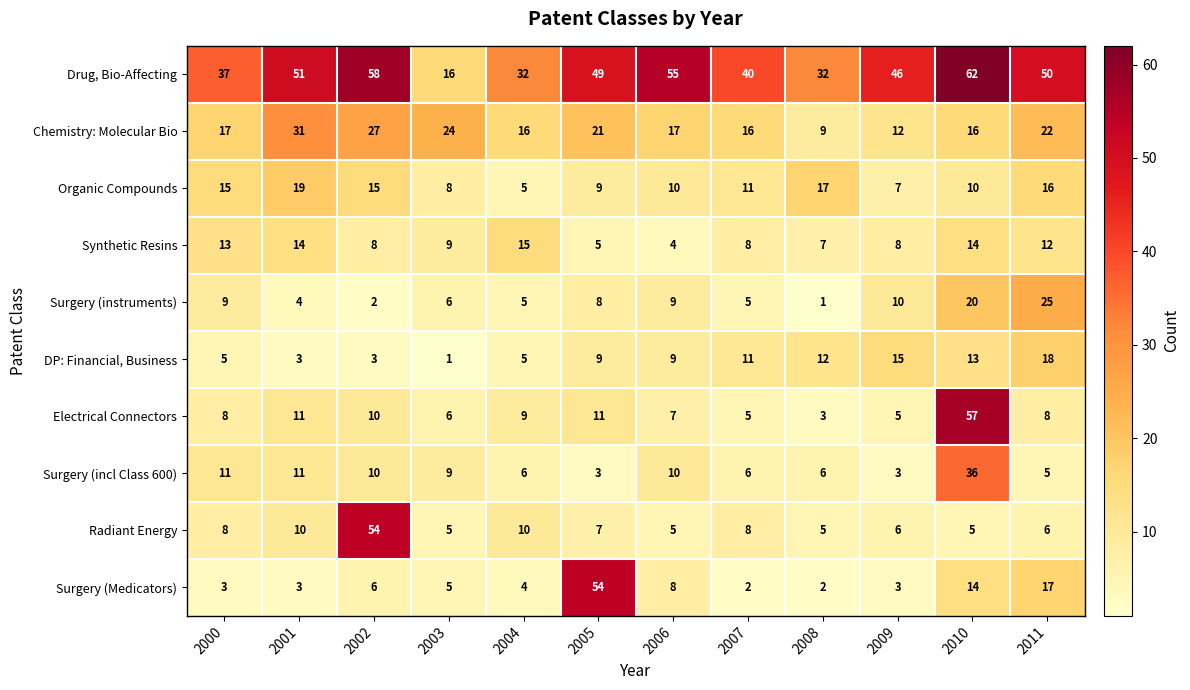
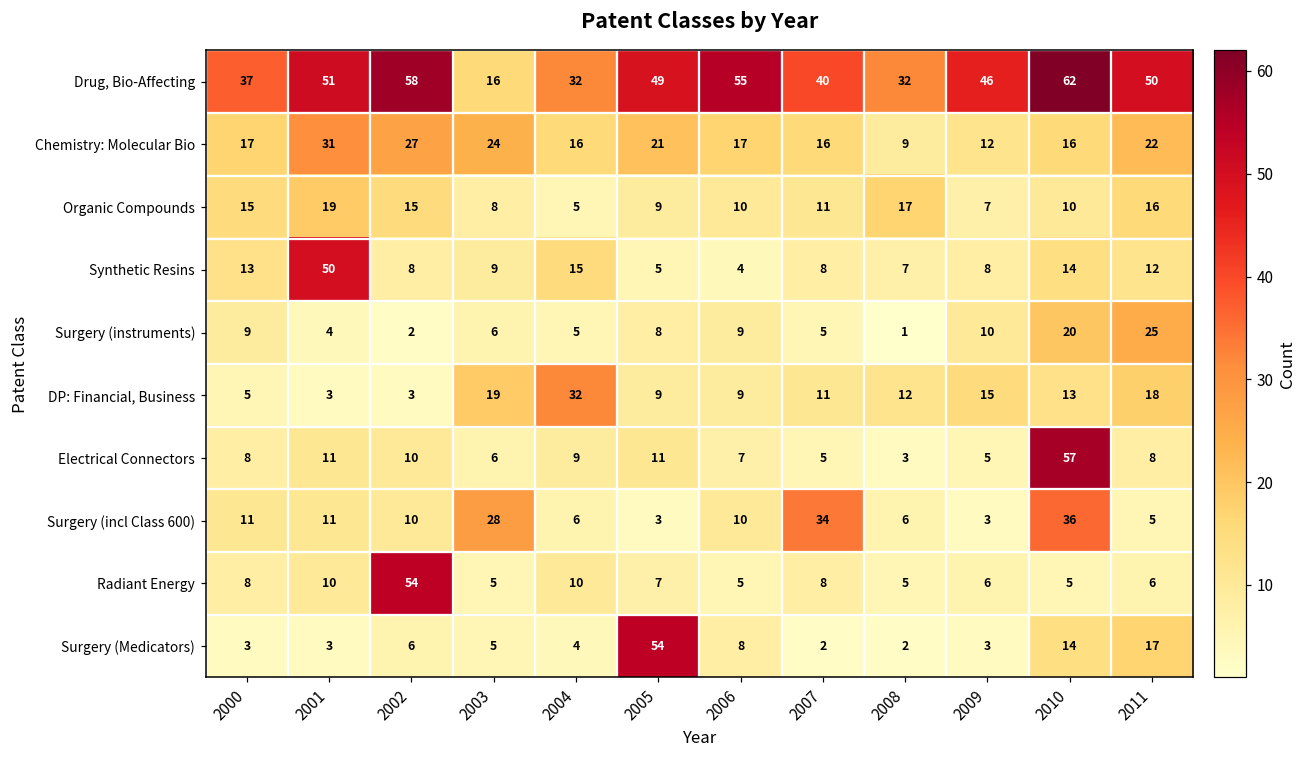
Synthetic Resins, 2001: 14 -> 50
DP: Financial, Business, 2003: 1 -> 19
DP: Financial, Business, 2004: 5 -> 32
Surgery (incl Class 600), 2003: 9 -> 28
Surgery (incl Class 600), 2007: 6 -> 34
